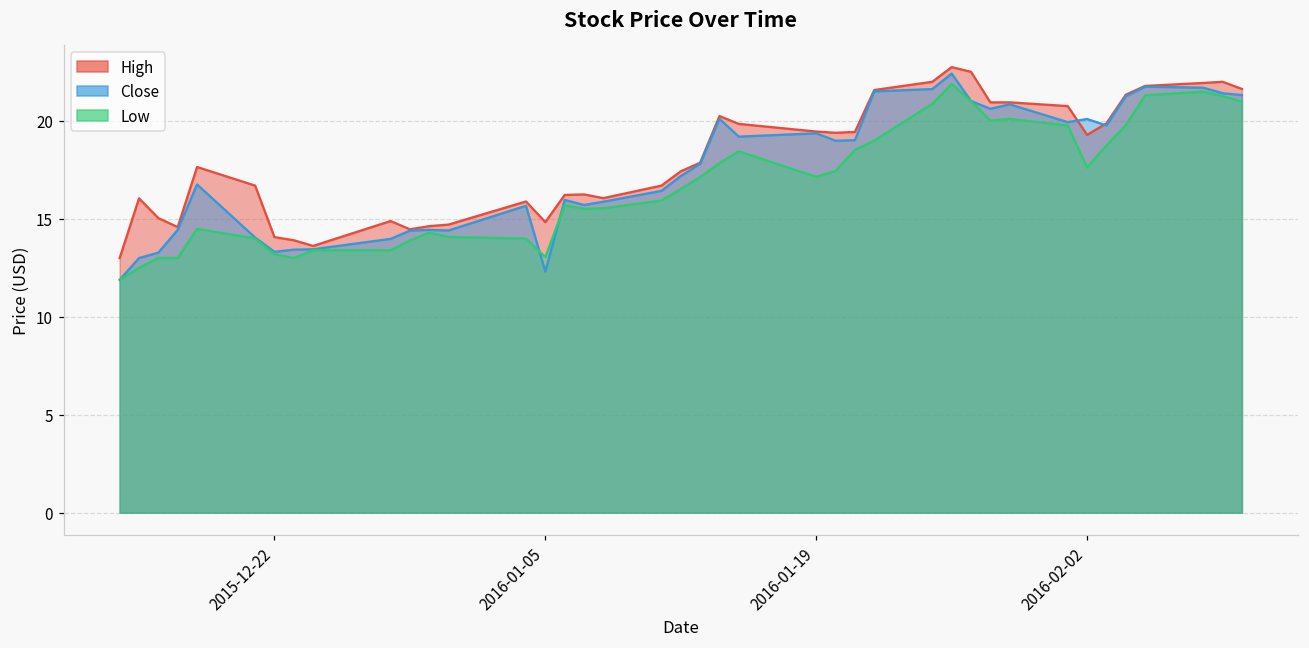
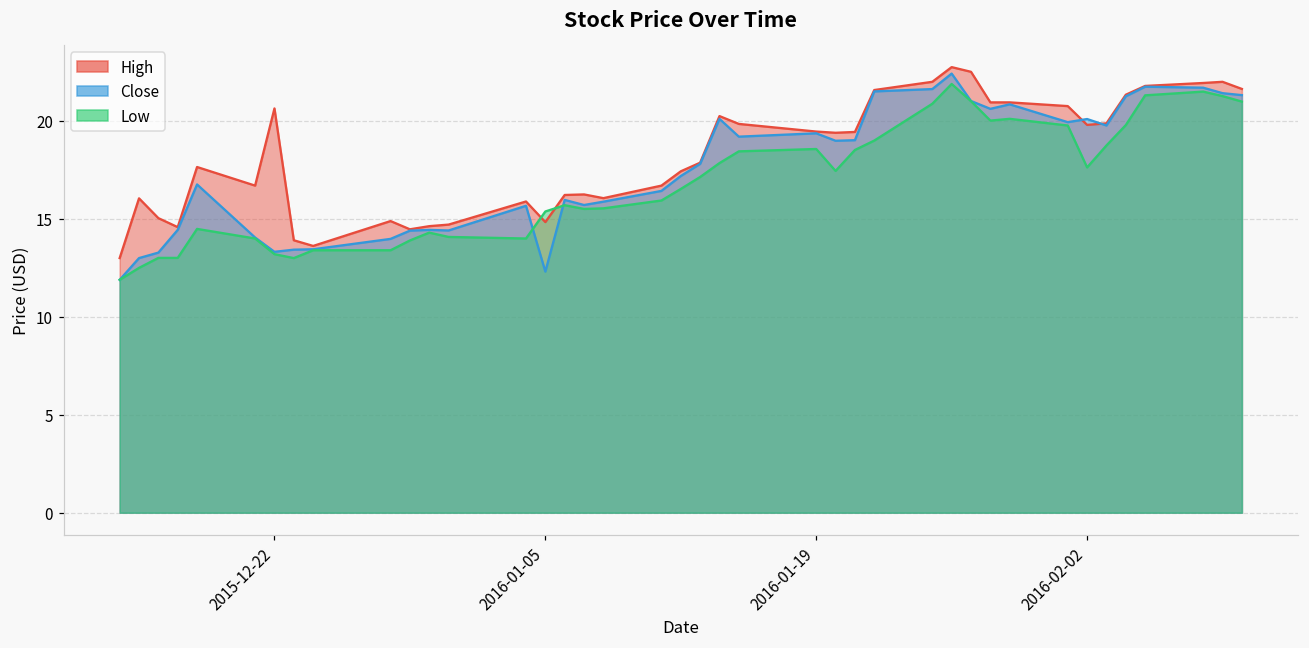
High, 2015-12-22: 14.1 -> 20.6
Low, 2016-01-05: 13.1 -> 15.4
Low, 2016-01-19: 17.2 -> 18.6
High, 2016-02-02: 19.3 -> 19.8
